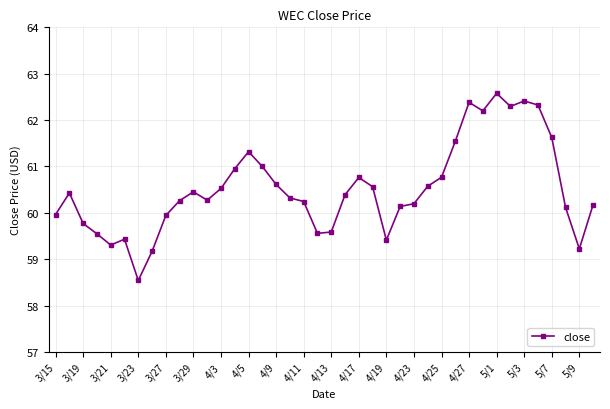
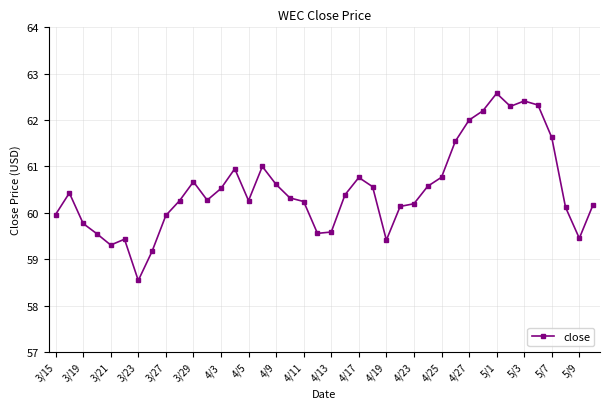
3/29: 60.5 -> 60.7
4/5: 61.3 -> 60.3
4/27: 62.4 -> 62.0
5/9: 59.2 -> 59.5
